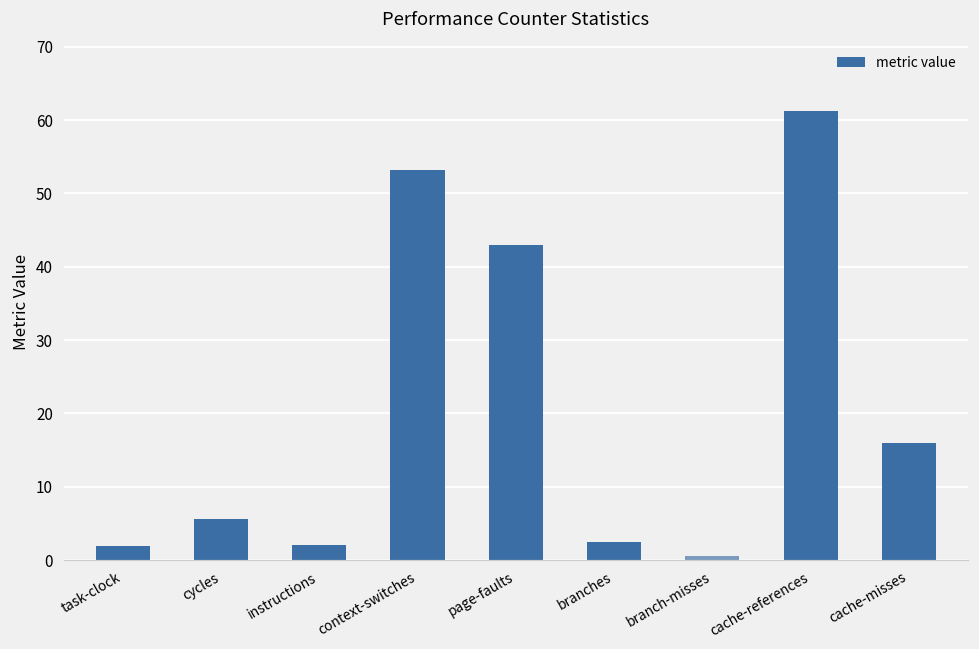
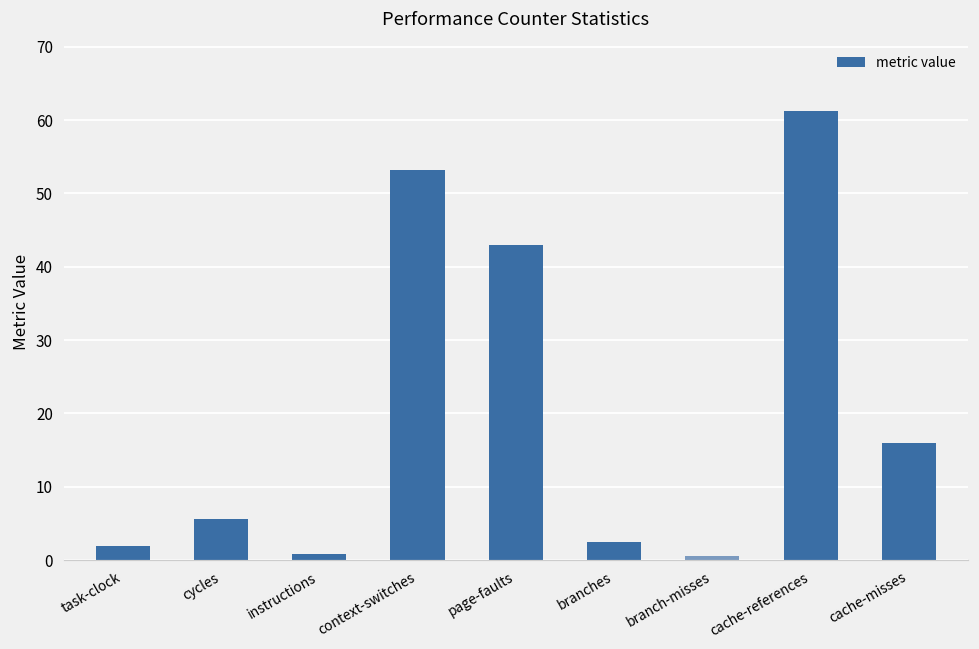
instructions: 2 -> 1
